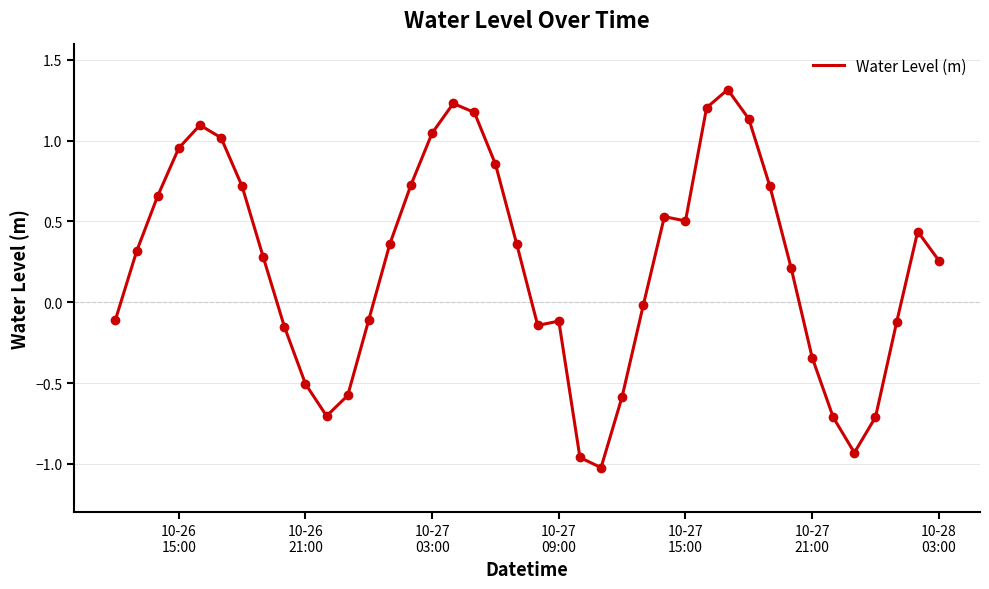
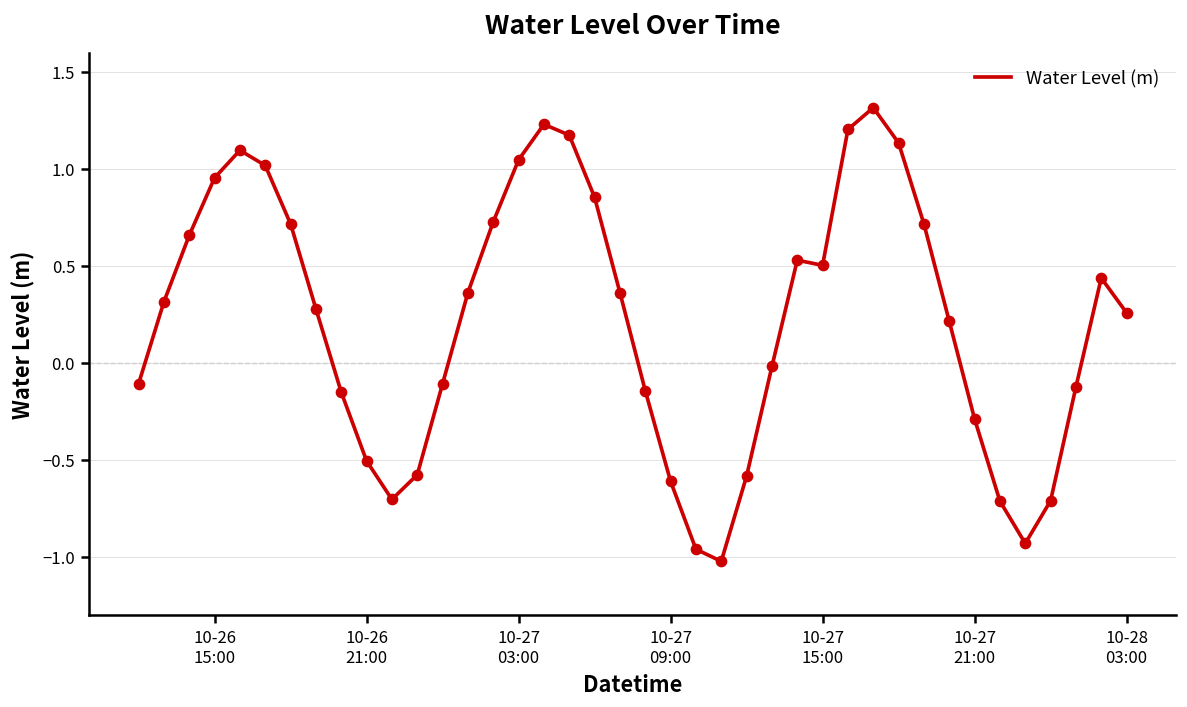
10-27 09:00: -0.12 -> -0.61
10-27 21:00: -0.34 -> -0.29
